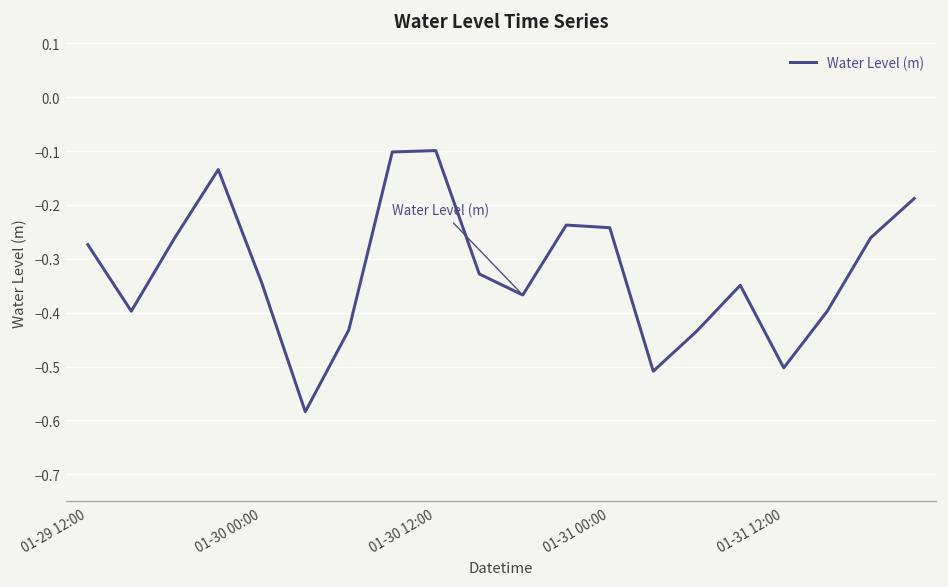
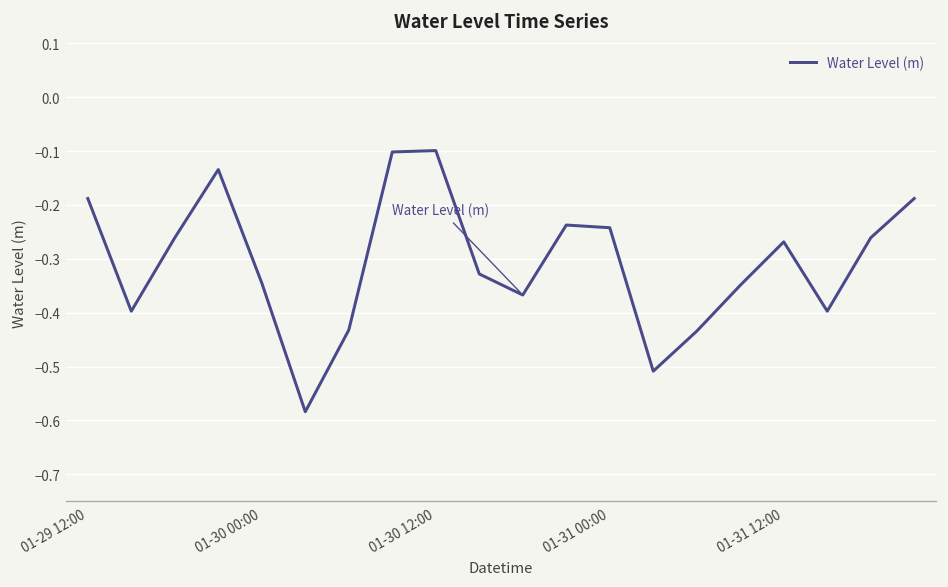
01-29 12:00: -0.27 -> -0.19
01-31 12:00: -0.50 -> -0.27
